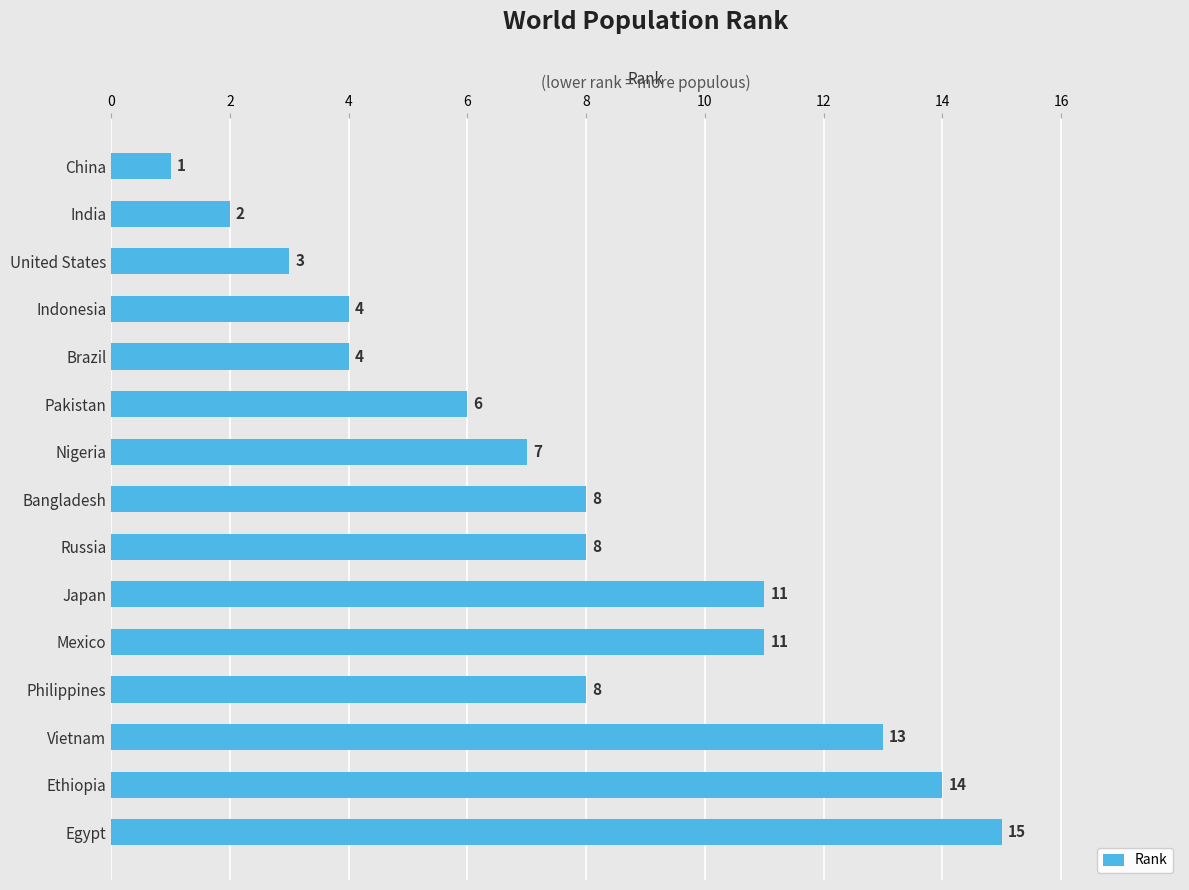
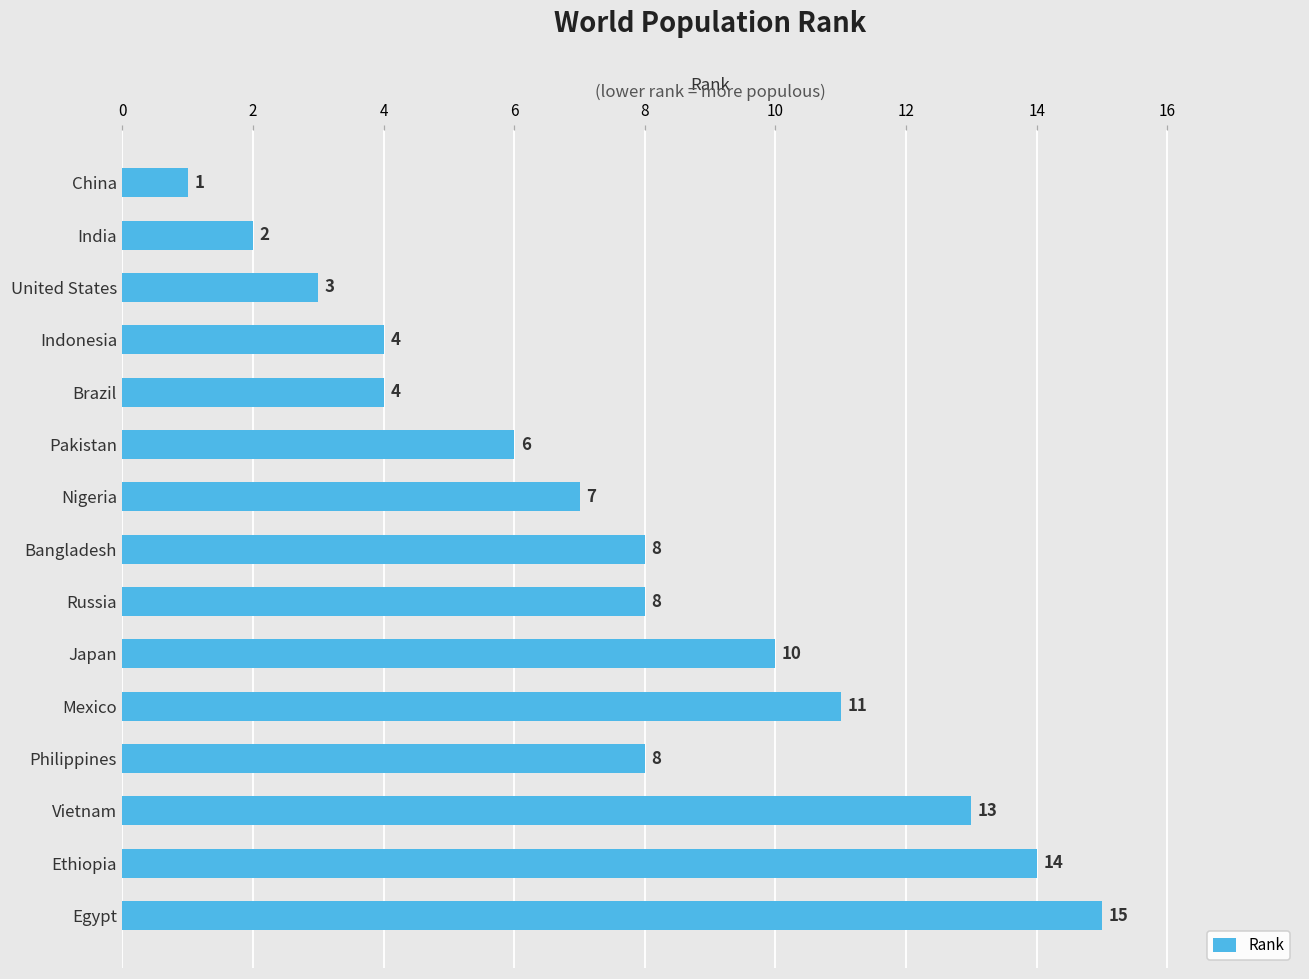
Japan: 11 -> 10
